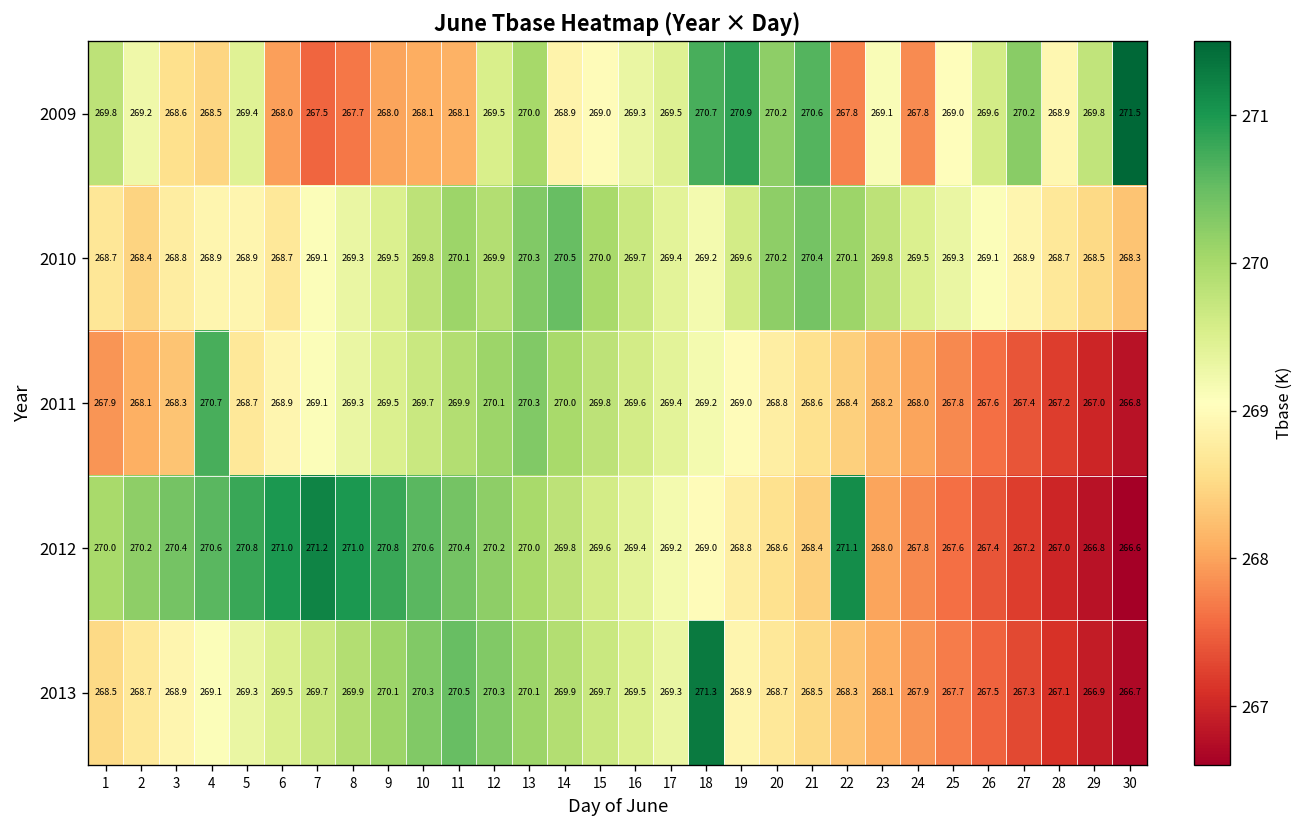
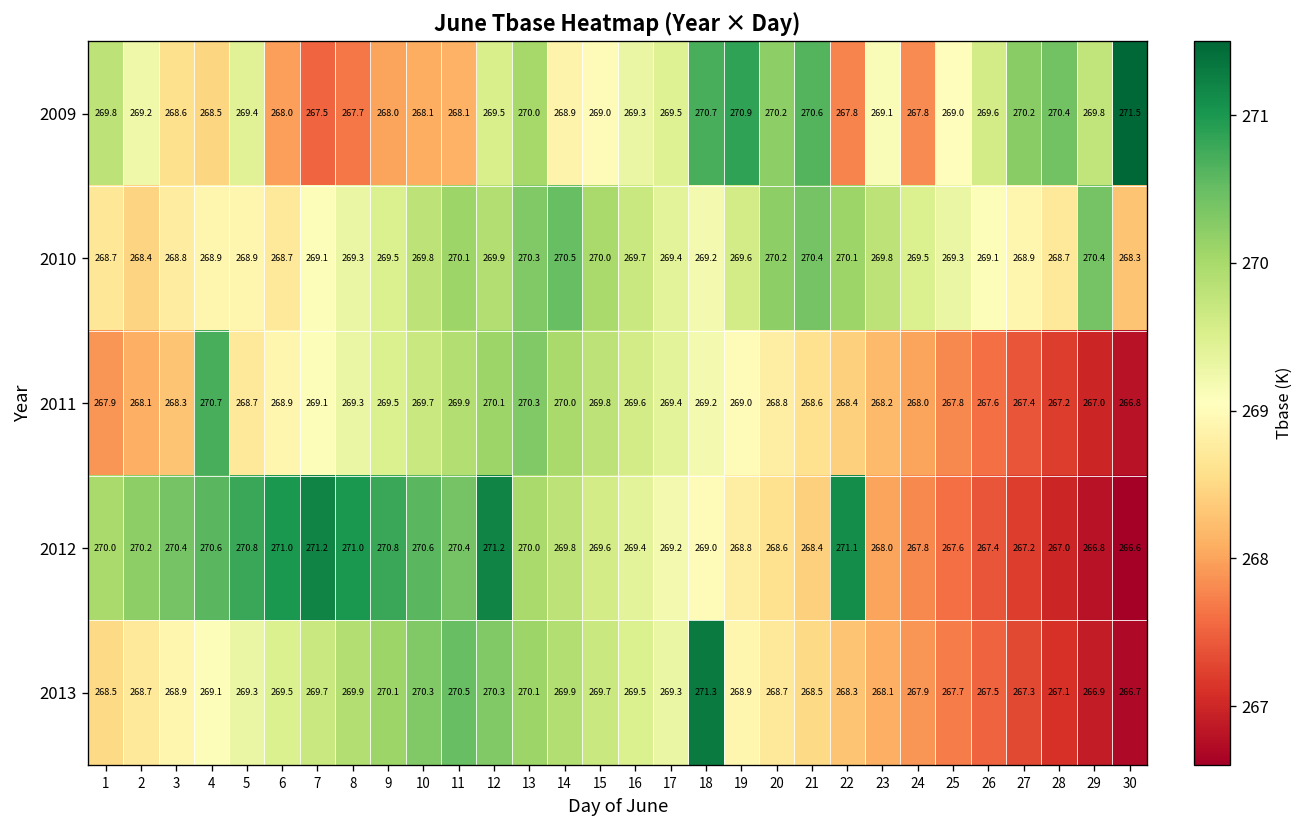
2009, 28: 268.9 -> 270.4
2010, 29: 268.5 -> 270.4
2012, 12: 270.2 -> 271.2
